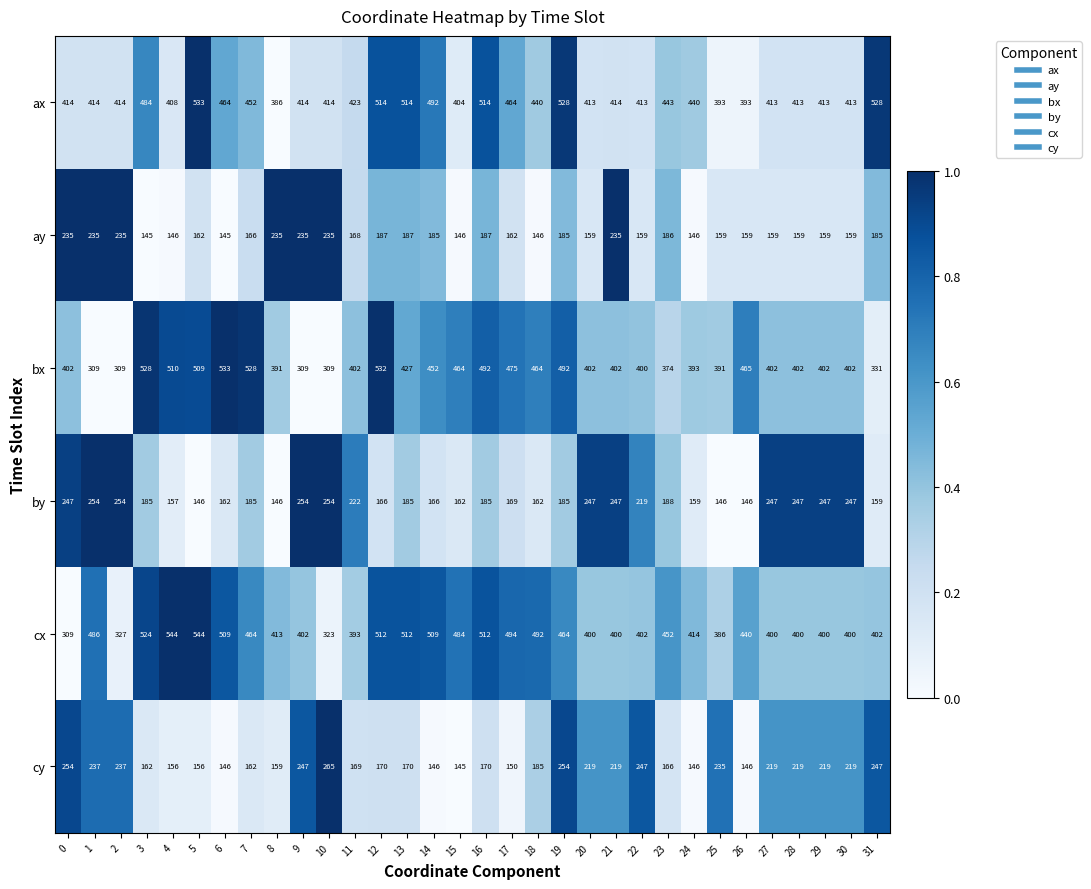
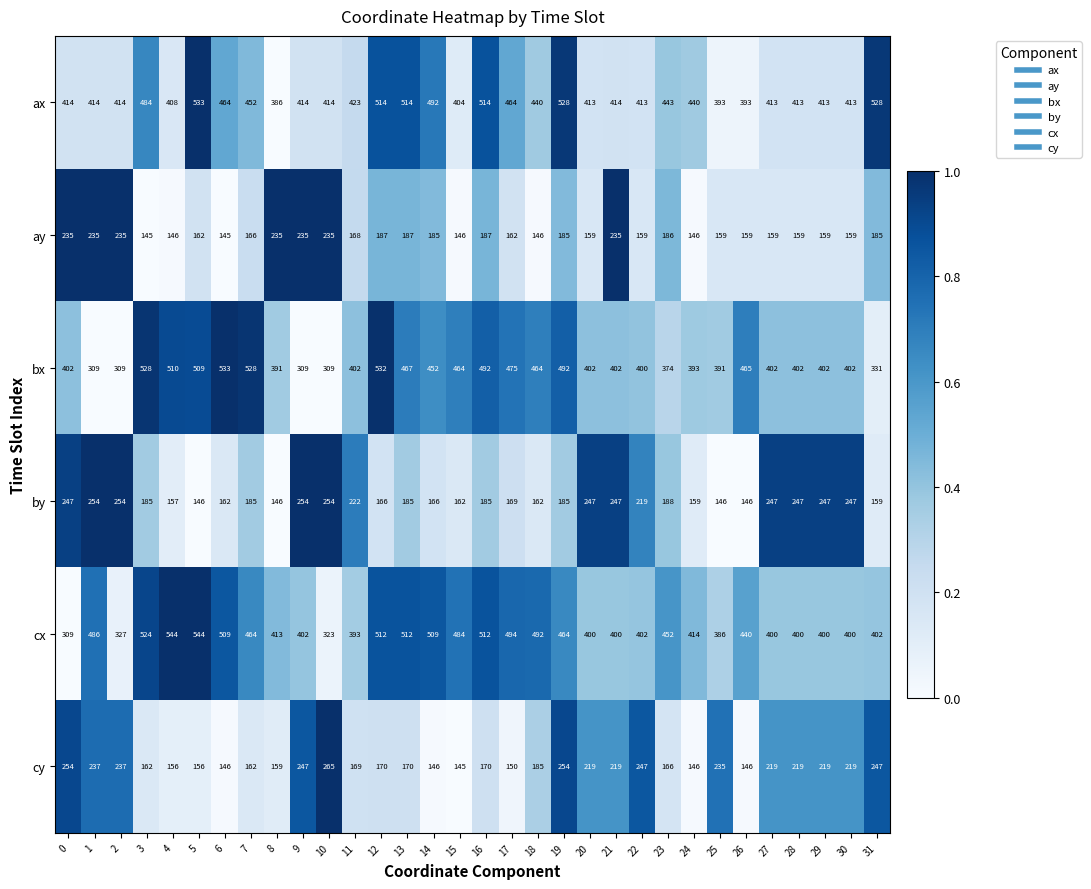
bx, 13: 427 -> 467
